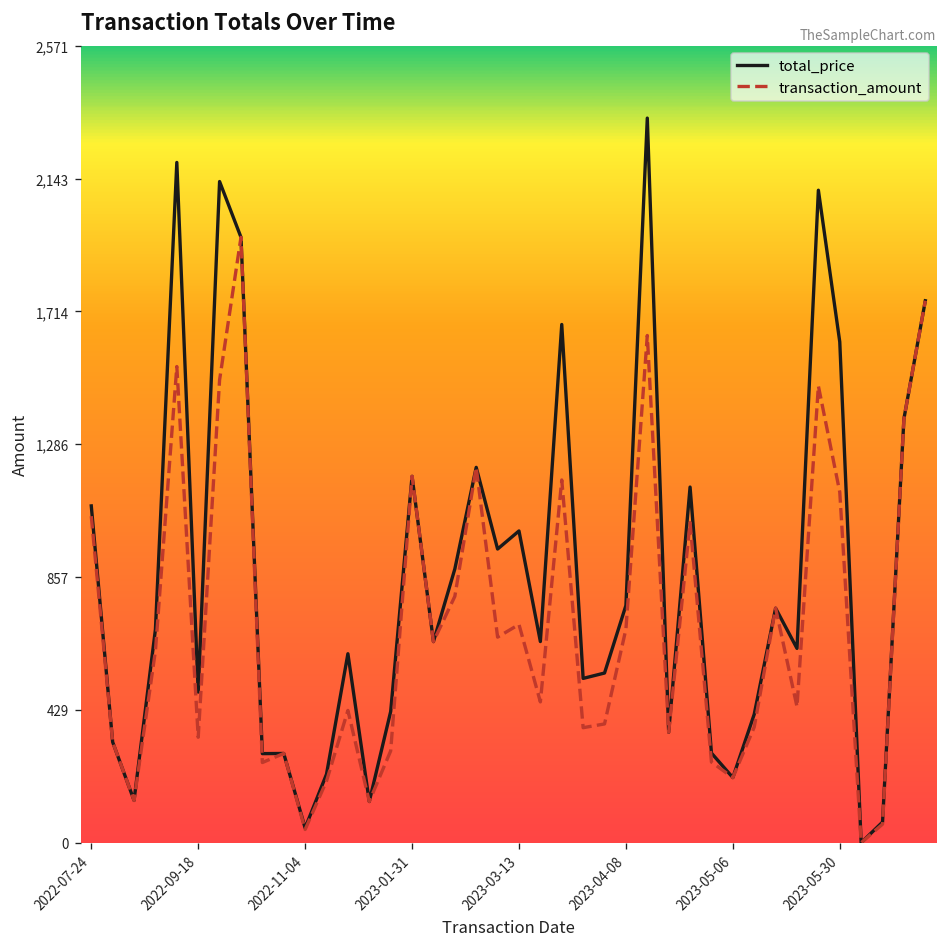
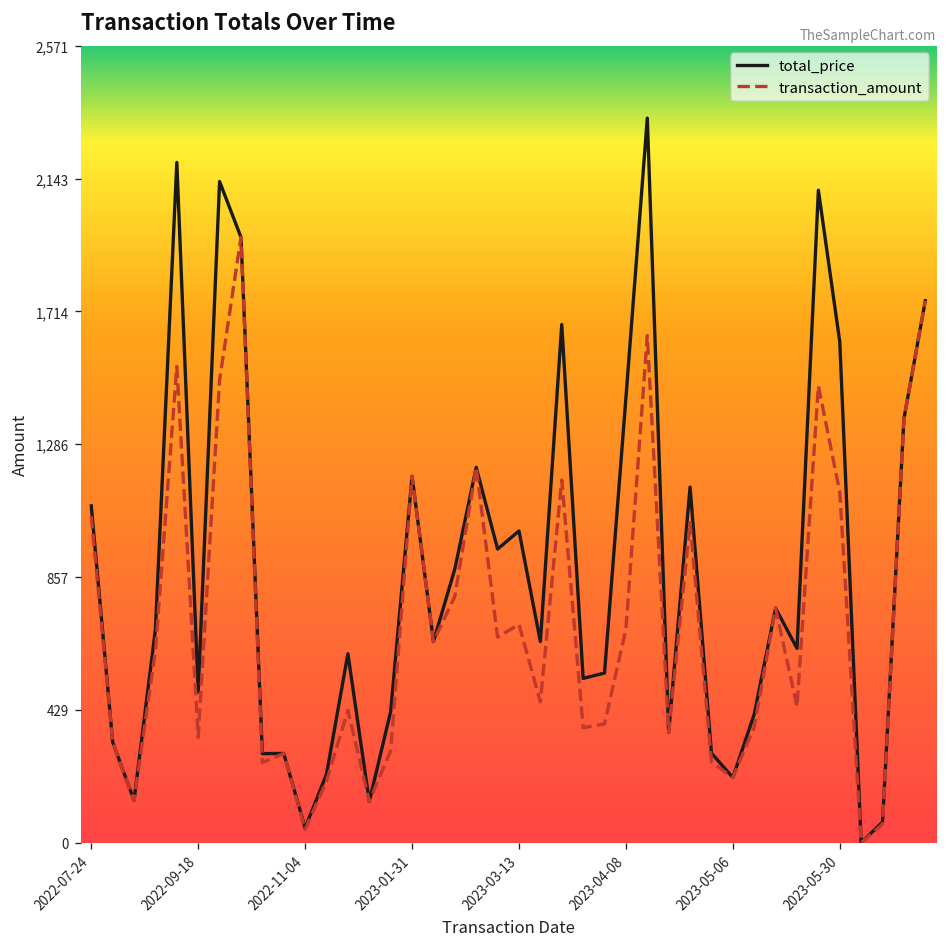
total_price, 2023-04-08: 770 -> 1,430
